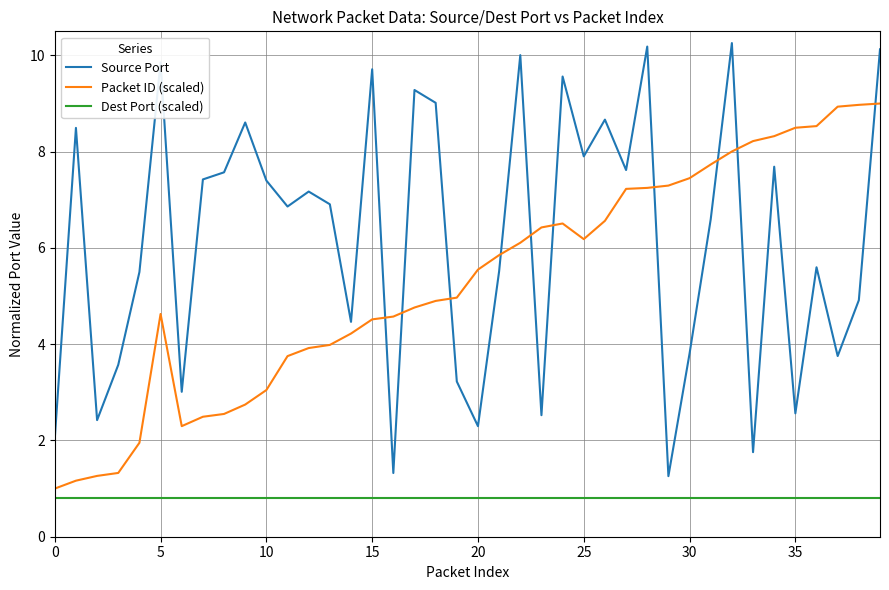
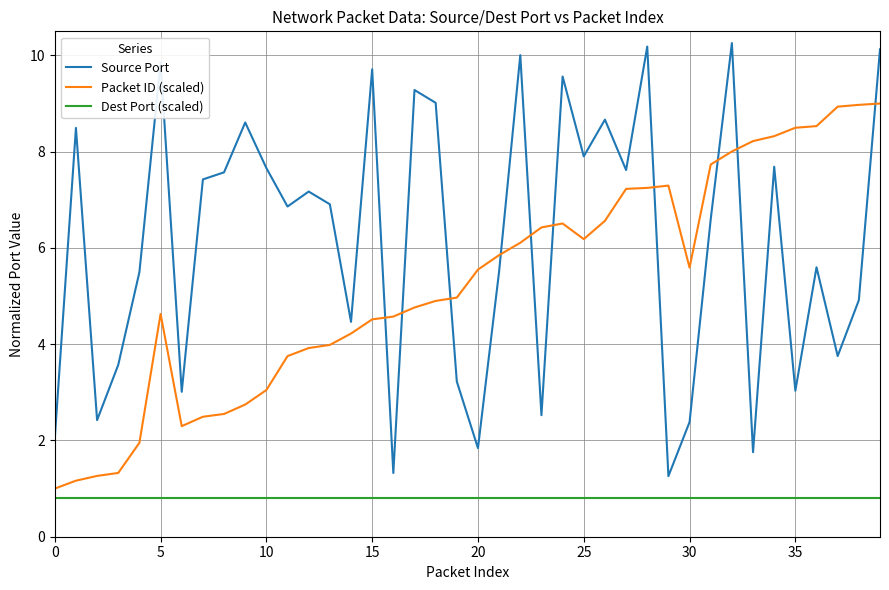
Source Port, 10: 7.4 -> 7.7
Source Port, 20: 2.3 -> 1.8
Source Port, 30: 3.8 -> 2.4
Packet ID (scaled), 30: 7.4 -> 5.6
Source Port, 35: 2.6 -> 3.0
